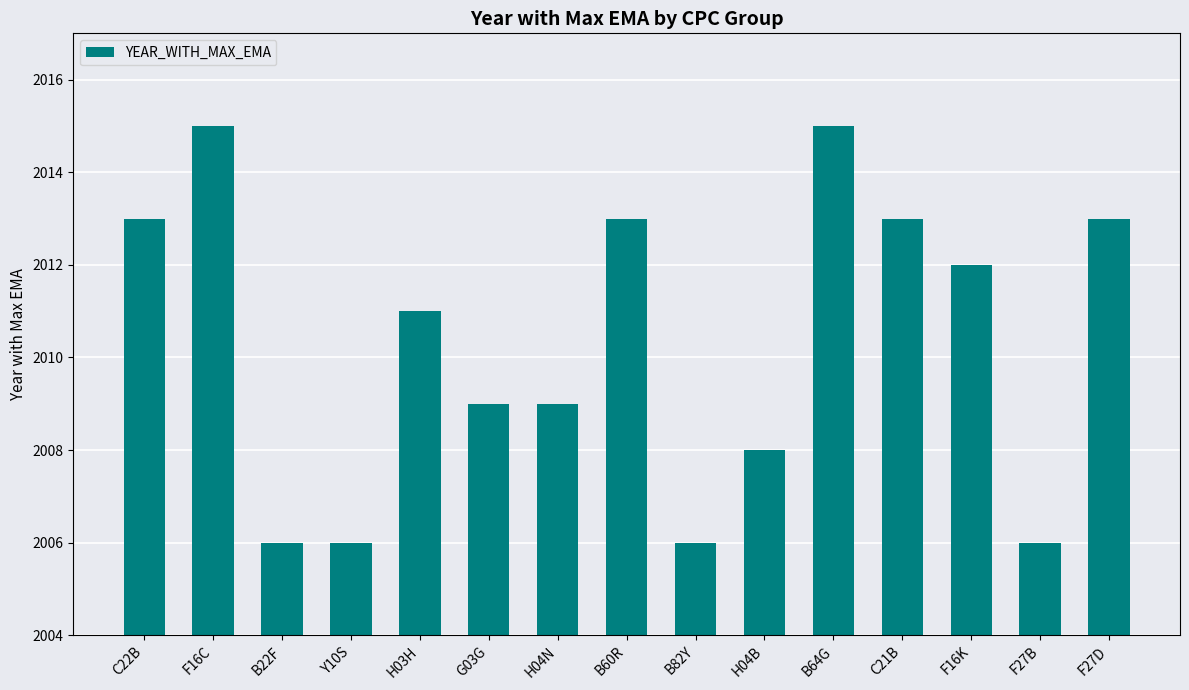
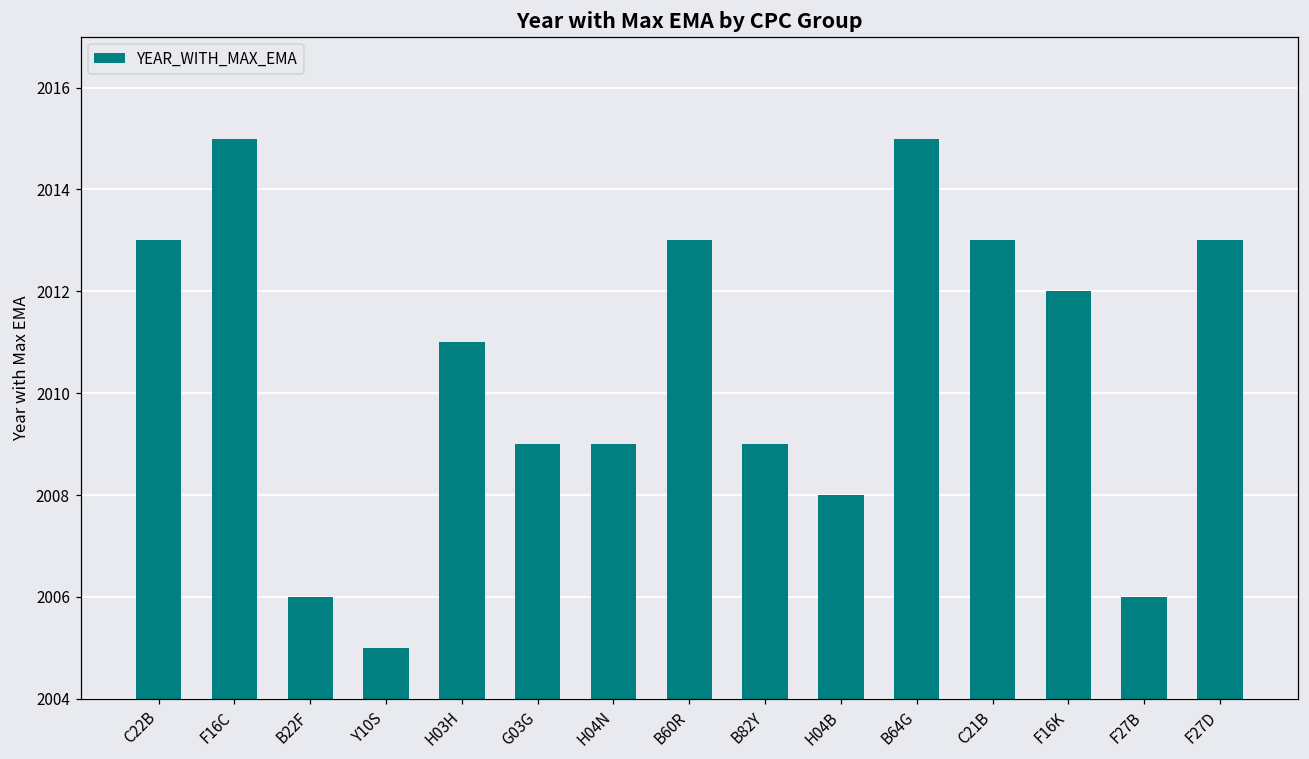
Y10S: 2006 -> 2005
B82Y: 2006 -> 2009
